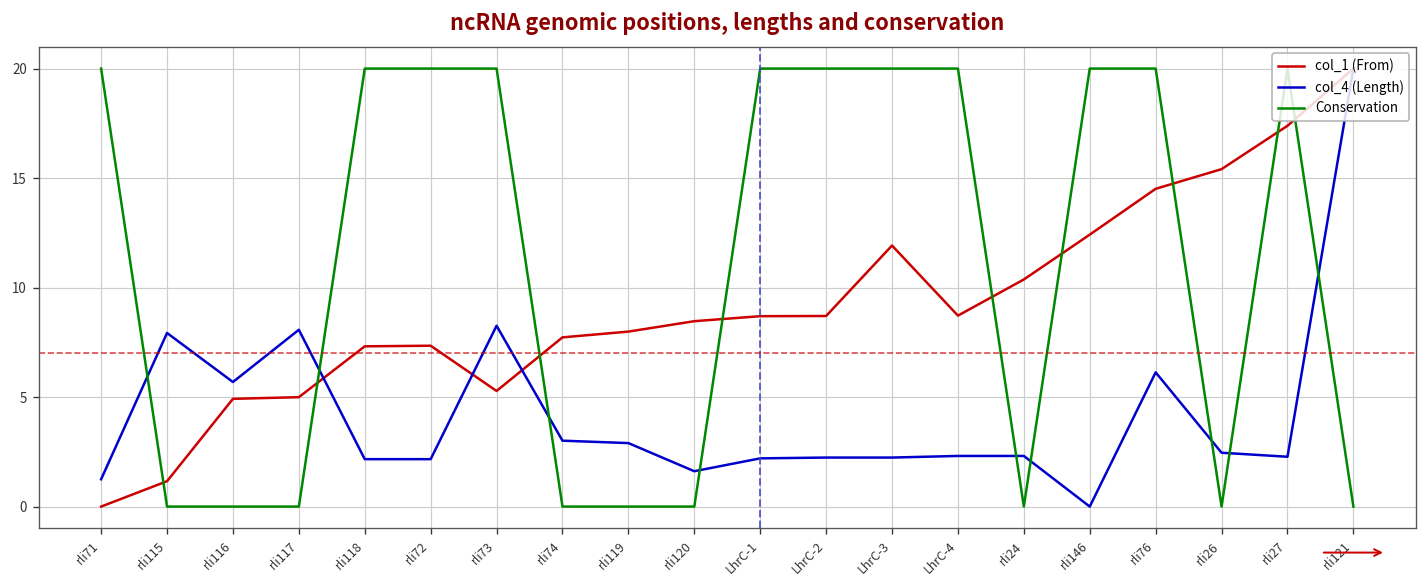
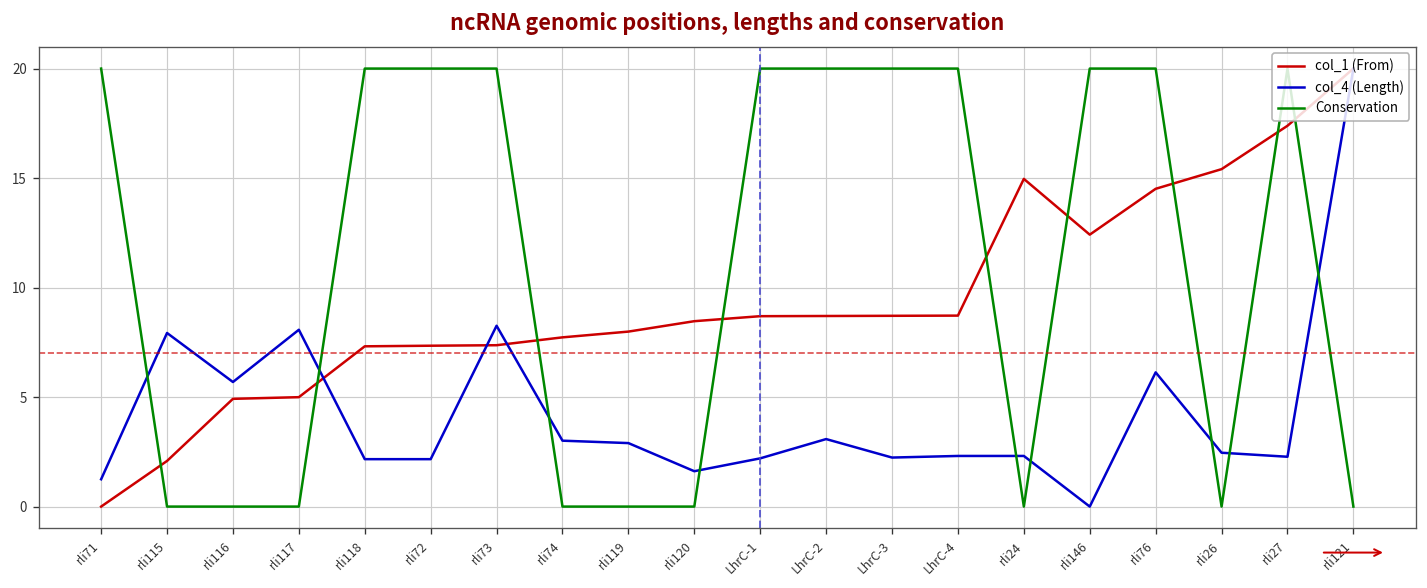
col_1 (From), rli115: 1.2 -> 2.1
col_1 (From), rli73: 5.3 -> 7.4
col_4 (Length), LhrC-2: 2.2 -> 3.1
col_1 (From), LhrC-3: 11.9 -> 8.7
col_1 (From), rli24: 10.4 -> 15.0
